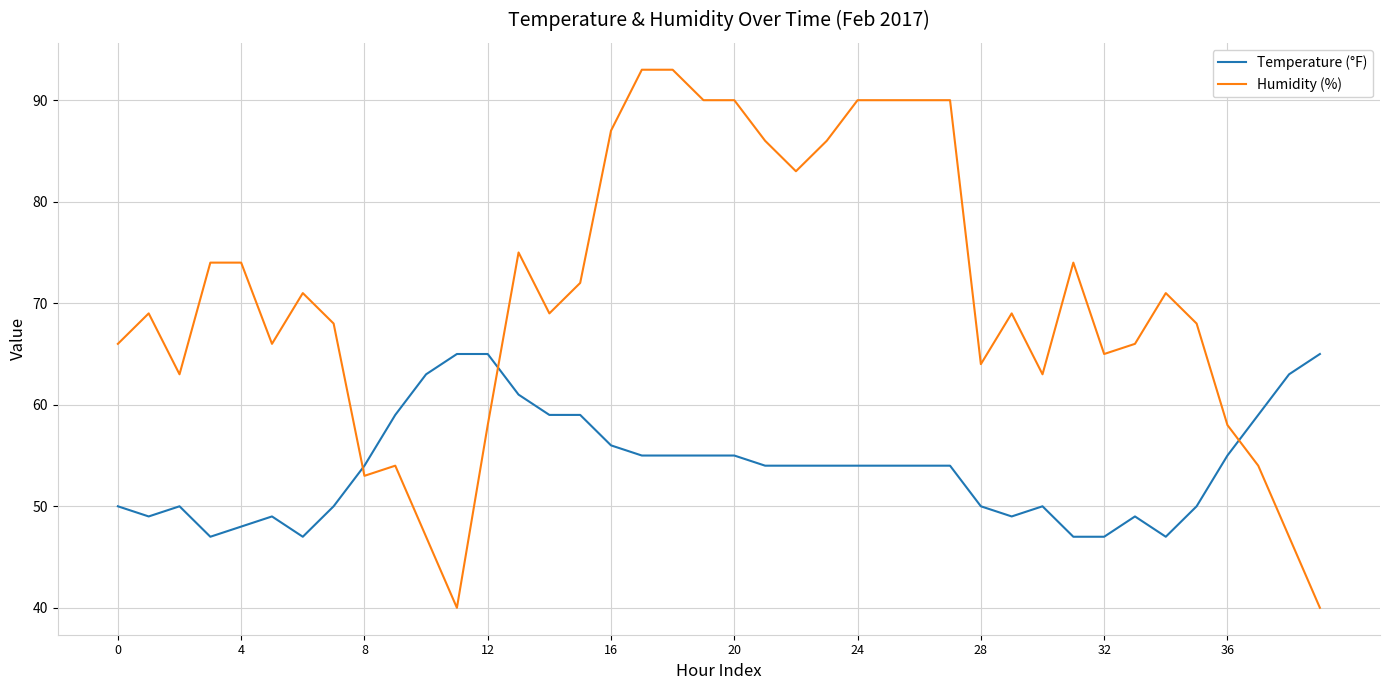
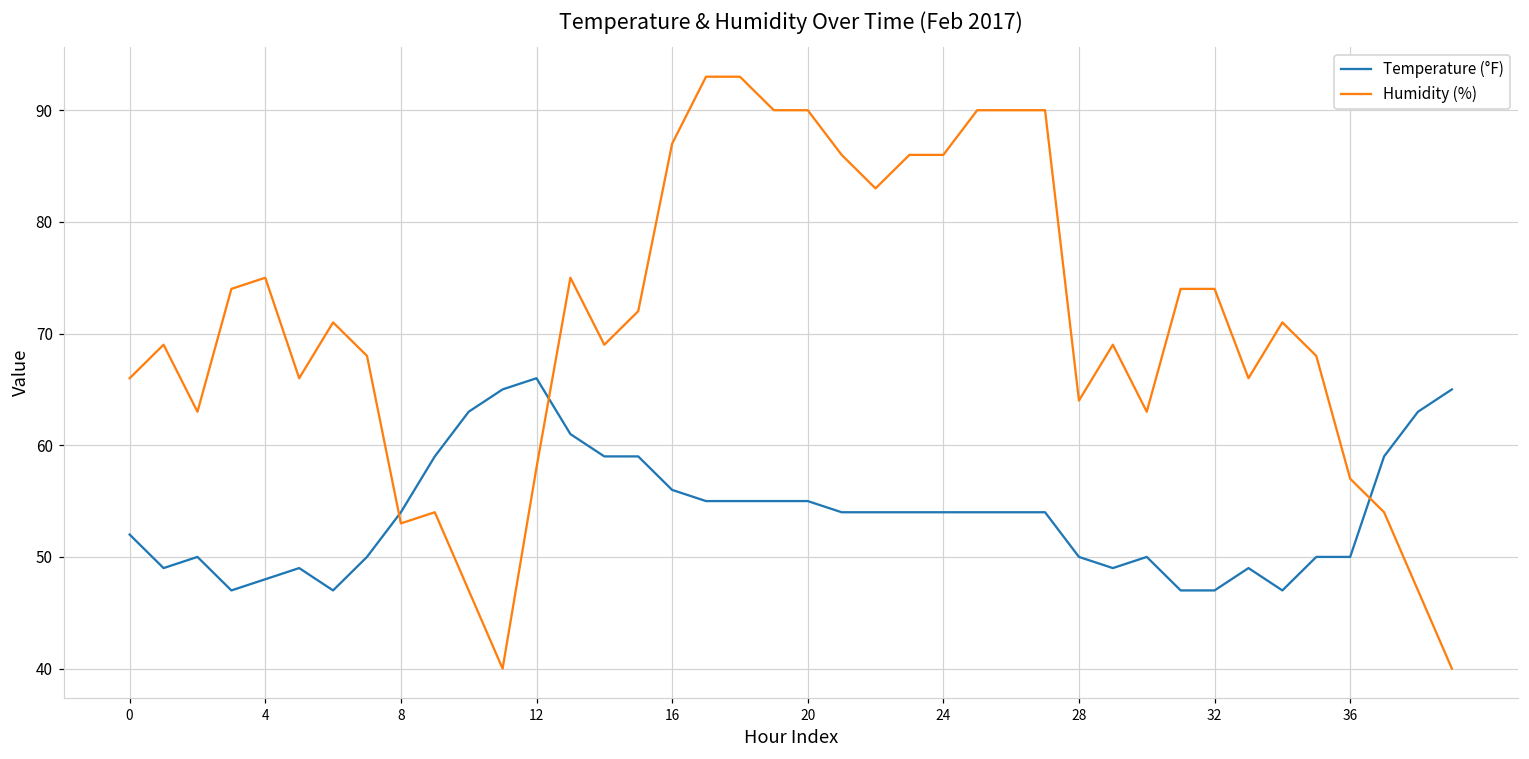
Temperature (°F), 0: 50 -> 52
Humidity (%), 4: 74 -> 75
Temperature (°F), 12: 65 -> 66
Humidity (%), 24: 90 -> 86
Humidity (%), 32: 65 -> 74
Temperature (°F), 36: 55 -> 50
Humidity (%), 36: 58 -> 57
